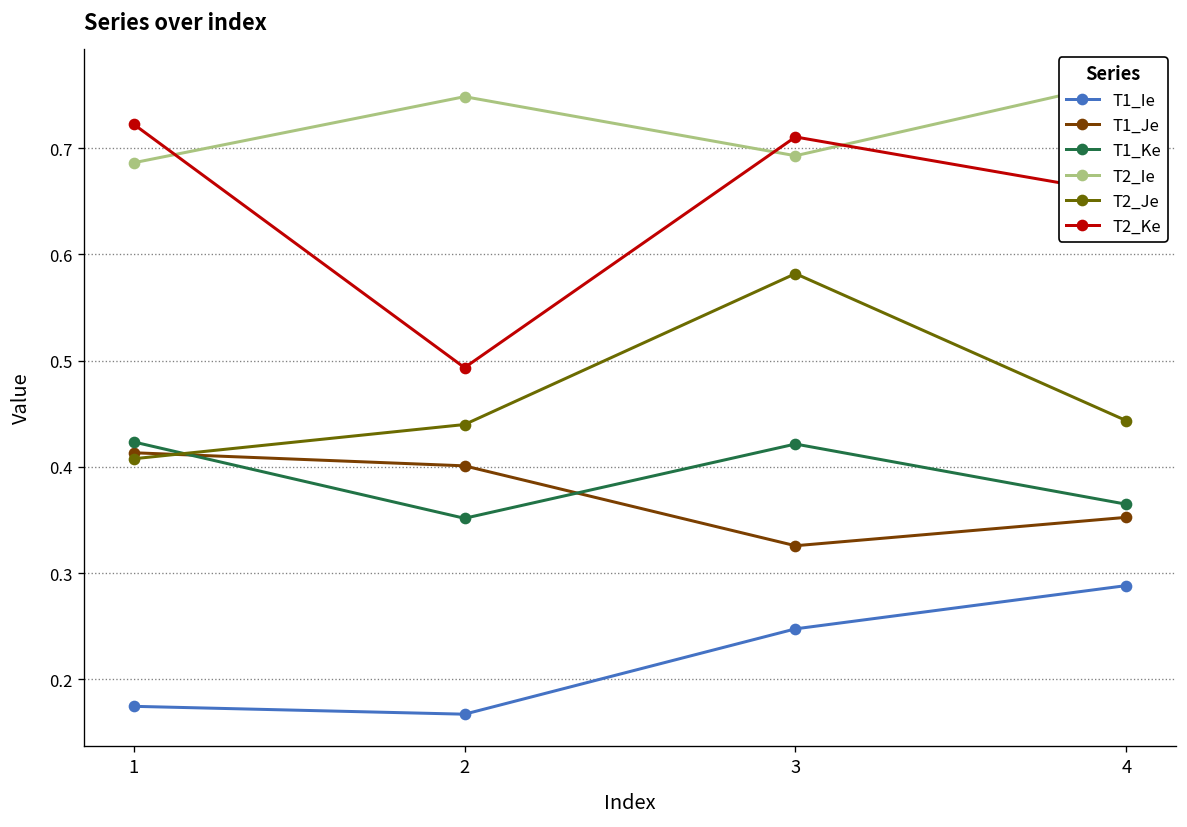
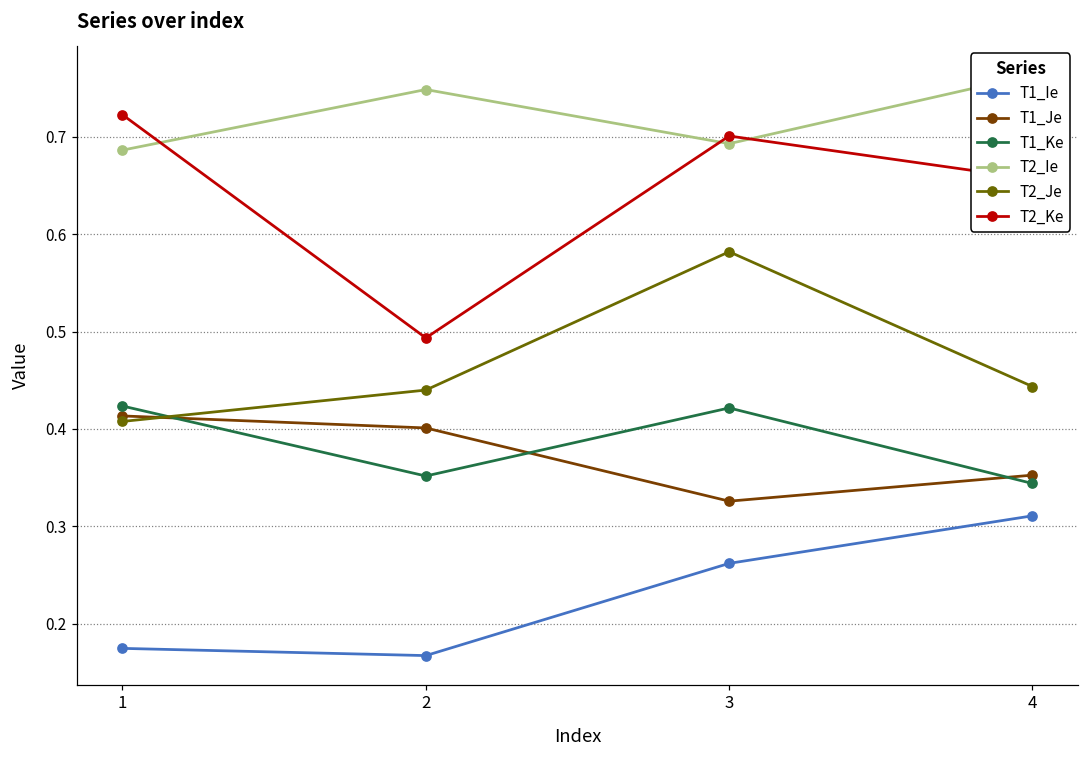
T1_Ie, 3: 0.25 -> 0.26
T2_Ke, 3: 0.71 -> 0.70
T1_Ie, 4: 0.29 -> 0.31
T1_Ke, 4: 0.36 -> 0.34
